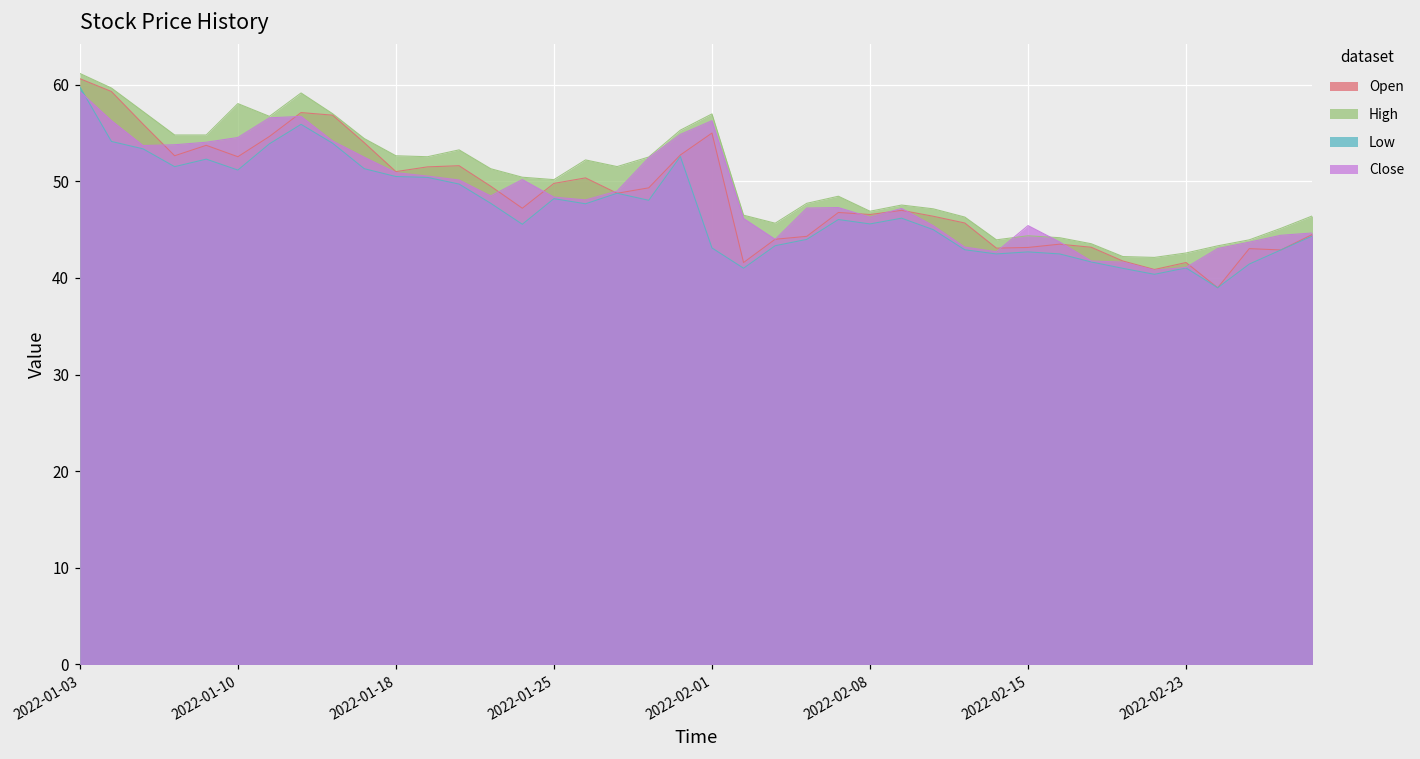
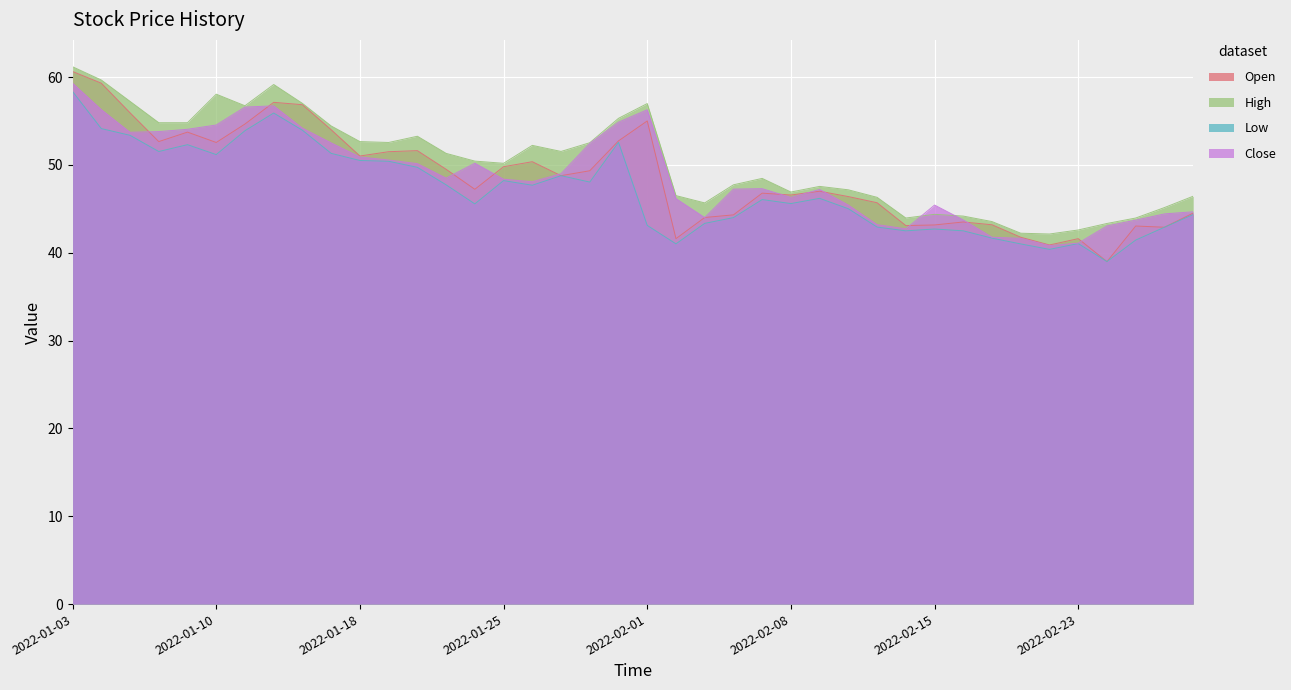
Low, 2022-01-03: 60 -> 58
